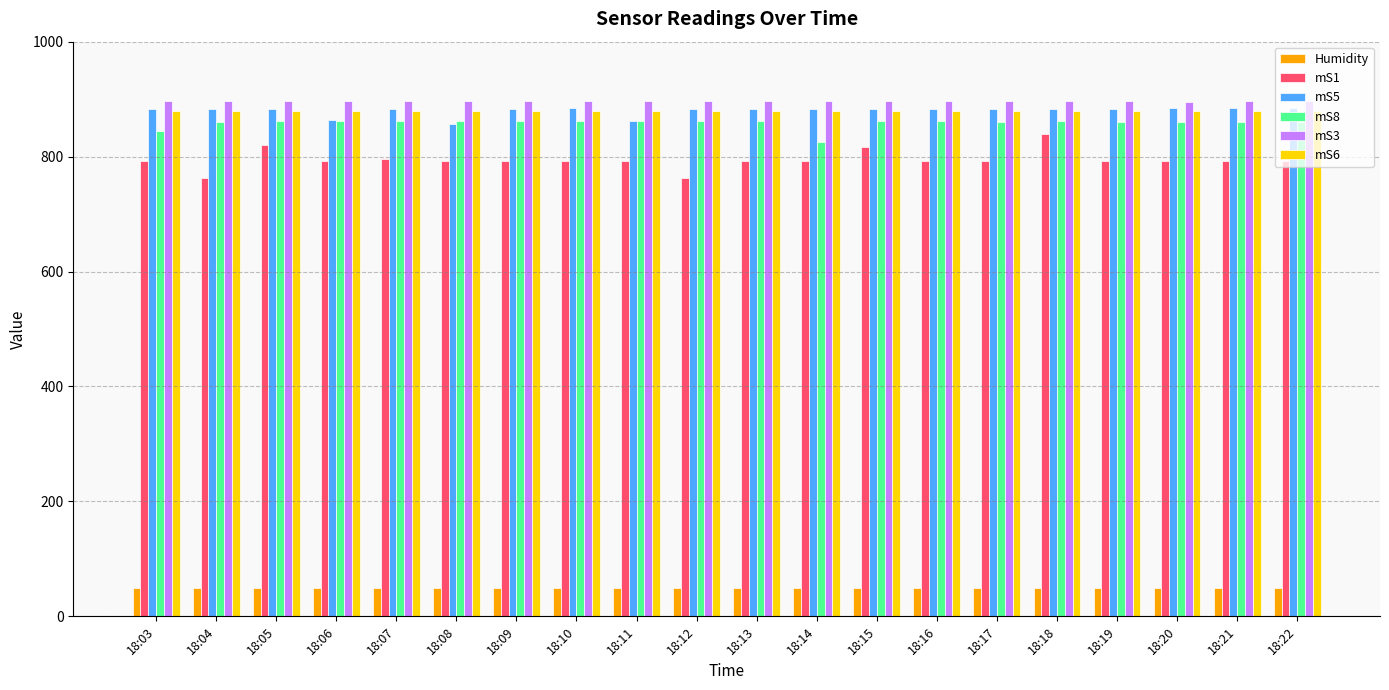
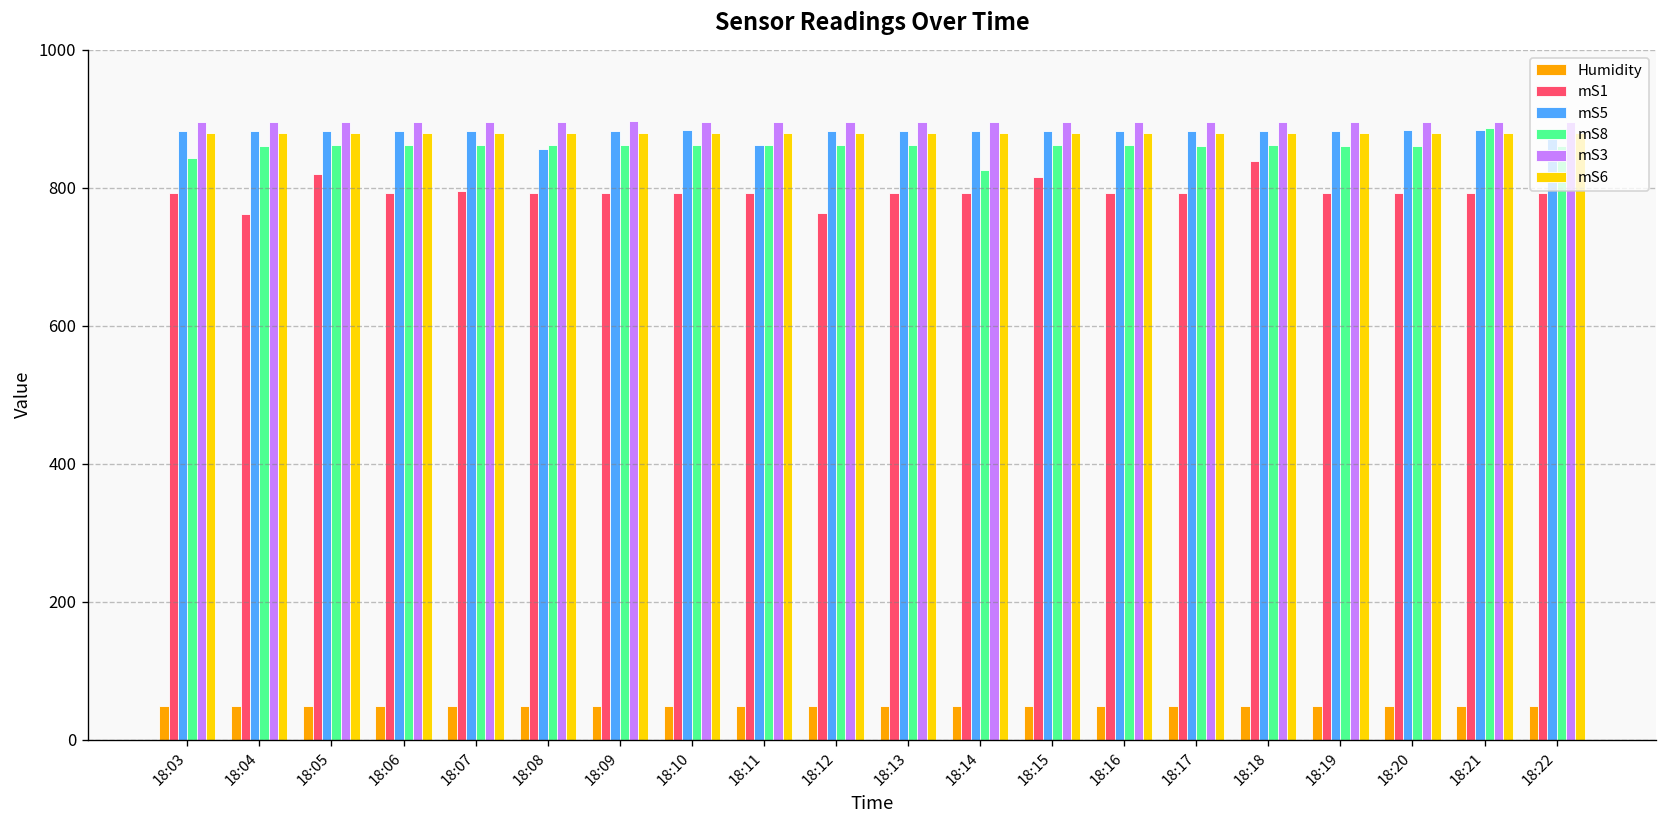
mS5, 18:06: 860 -> 880
mS8, 18:21: 860 -> 890
